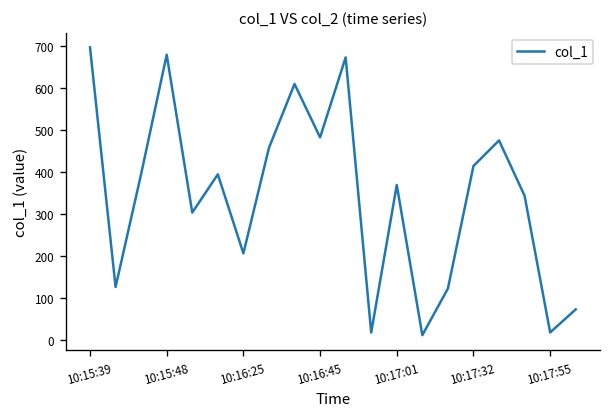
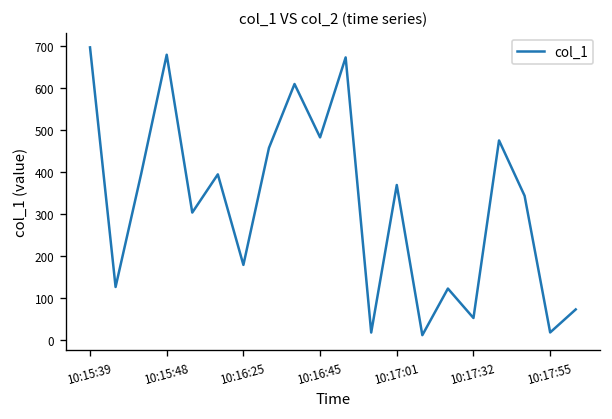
10:16:25: 210 -> 180
10:17:32: 410 -> 50
